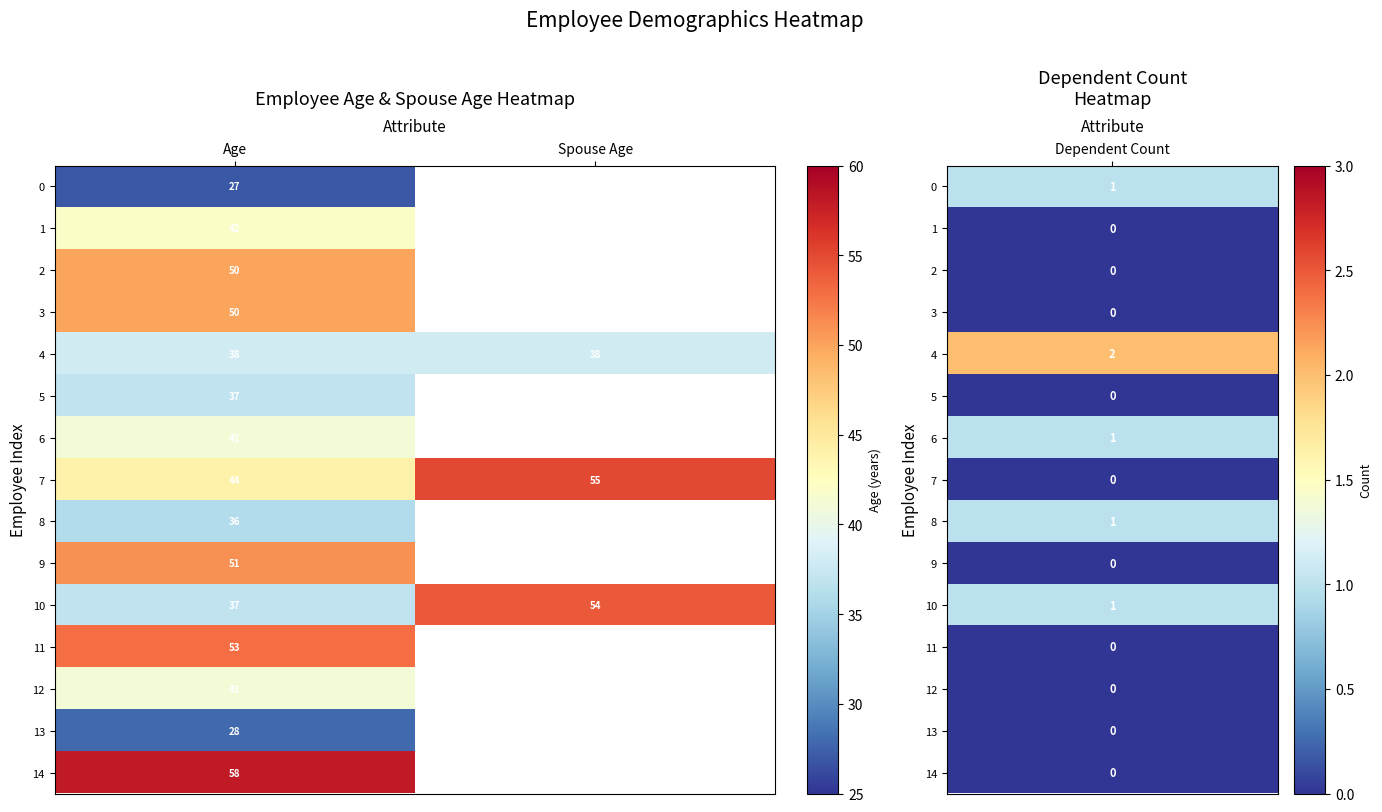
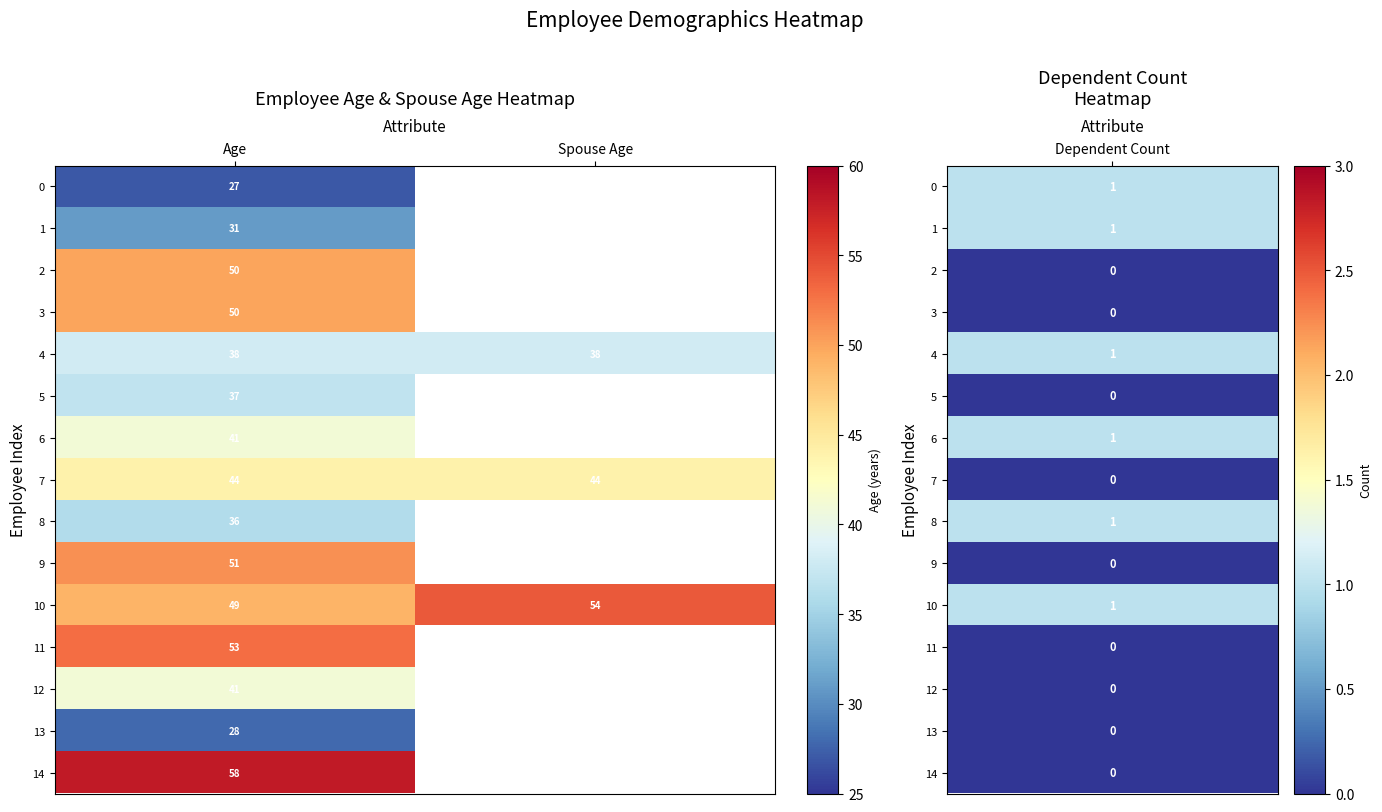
Employee Age & Spouse Age Heatmap, 1, Age: 42 -> 31
Employee Age & Spouse Age Heatmap, 7, Spouse Age: 55 -> 44
Employee Age & Spouse Age Heatmap, 10, Age: 37 -> 49
Dependent Count Heatmap, 1, Dependent Count: 0 -> 1
Dependent Count Heatmap, 4, Dependent Count: 2 -> 1
